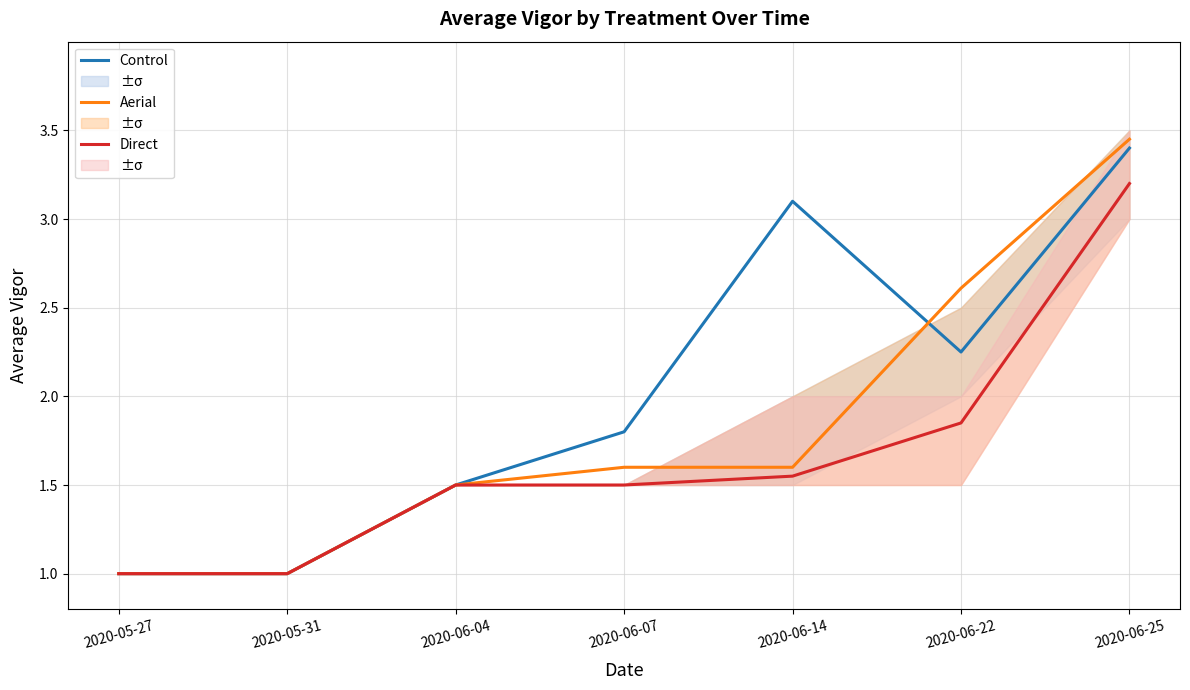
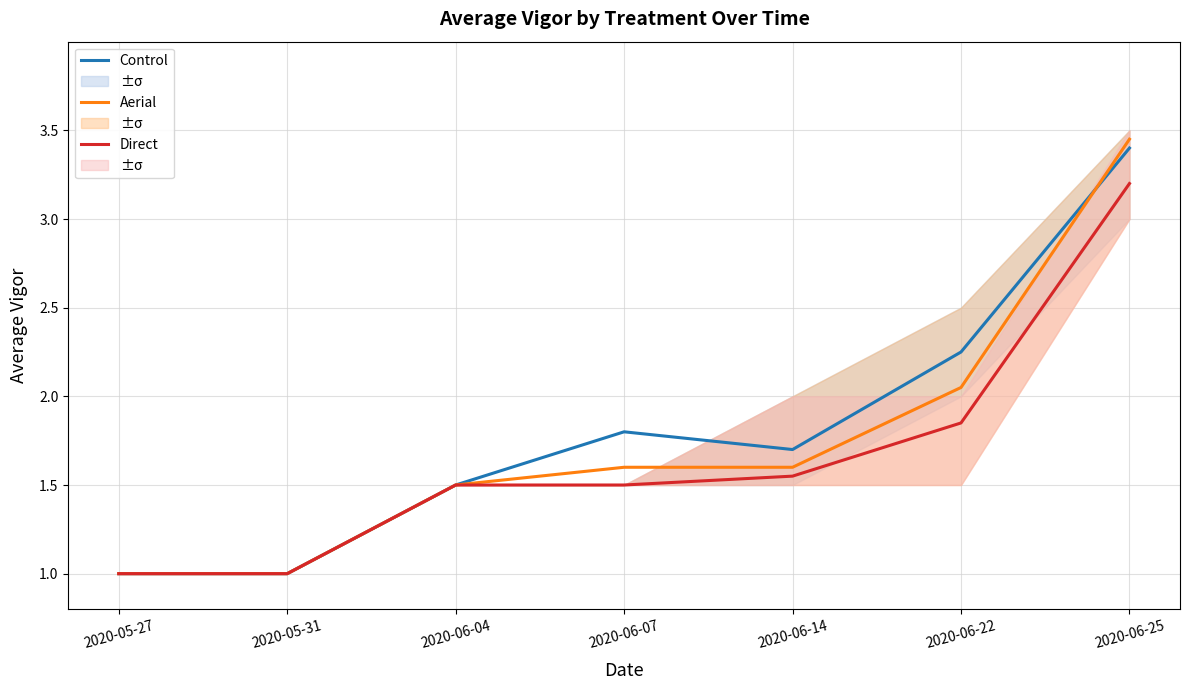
Control, 2020-06-14: 3.1 -> 1.7
Aerial, 2020-06-22: 2.61 -> 2.05
